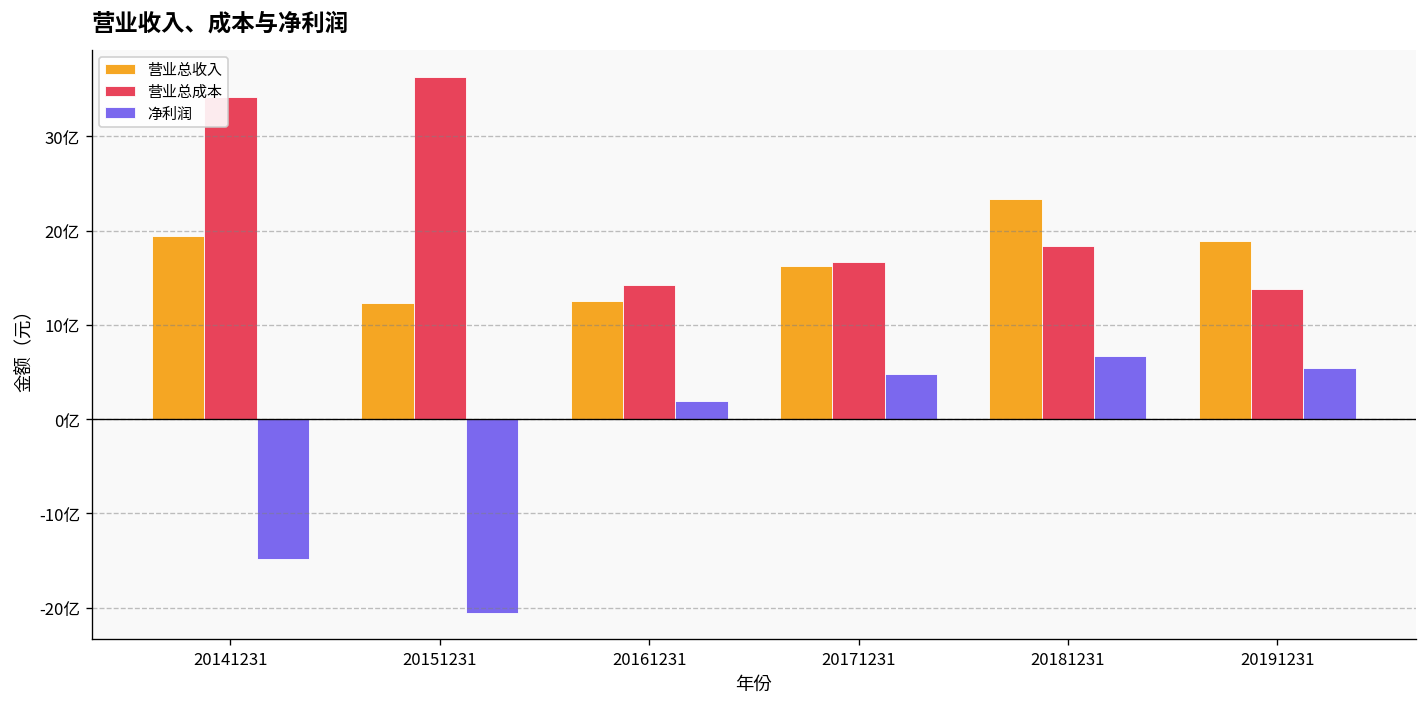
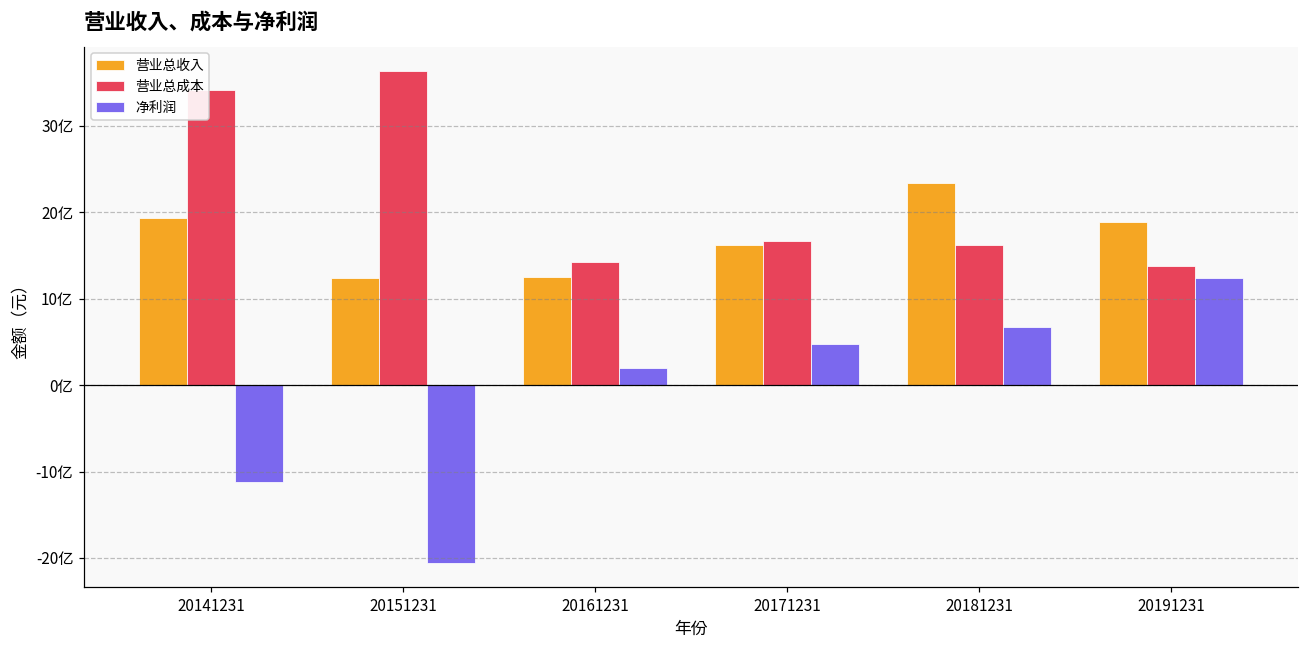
净利润, 20141231: -15亿 -> -11亿
营业总成本, 20181231: 18亿 -> 16亿
净利润, 20191231: 5亿 -> 12亿
